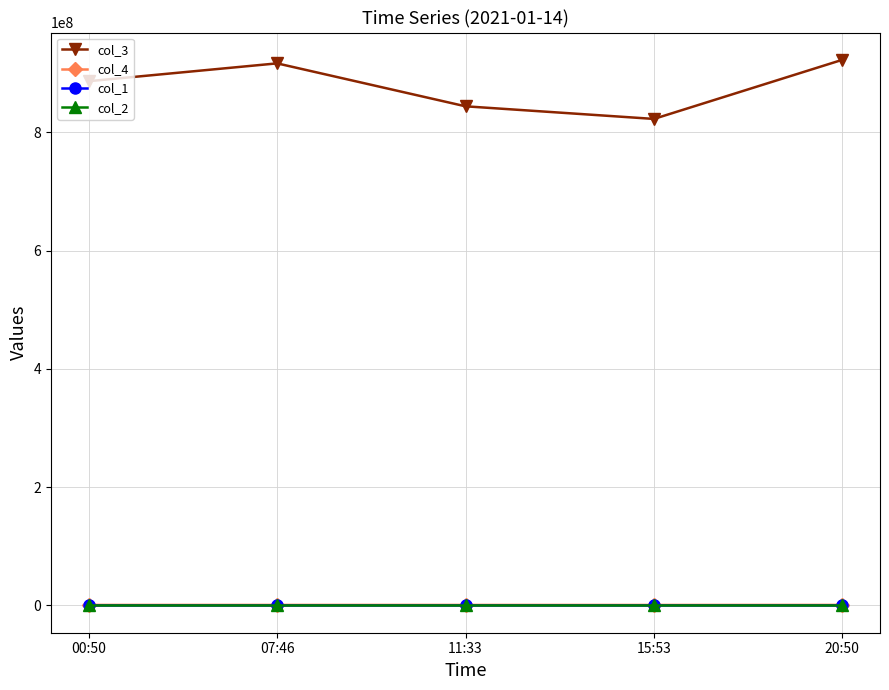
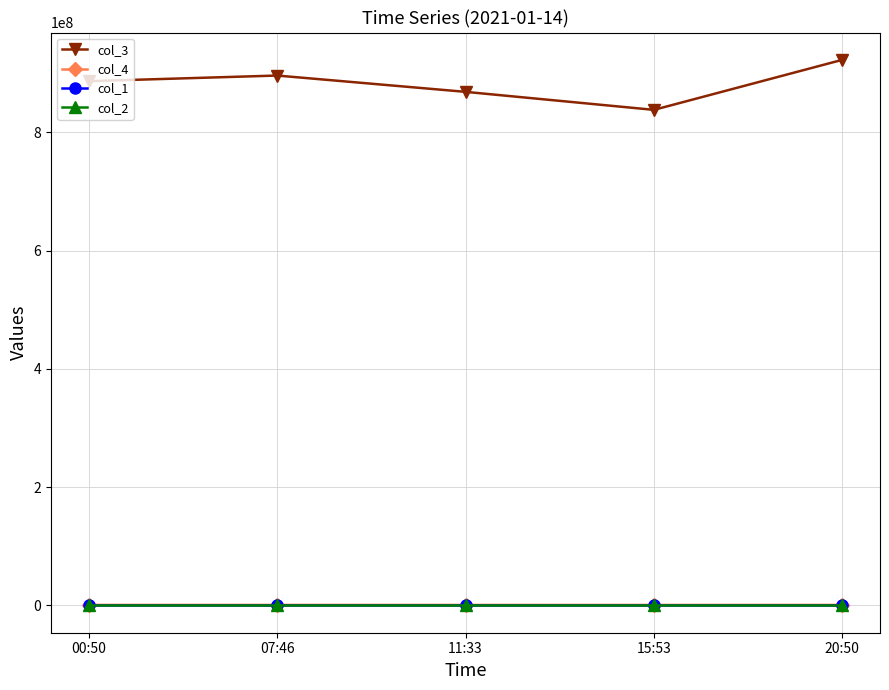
col_3, 07:46: 920000000 -> 900000000
col_3, 11:33: 840000000 -> 870000000
col_3, 15:53: 820000000 -> 840000000
